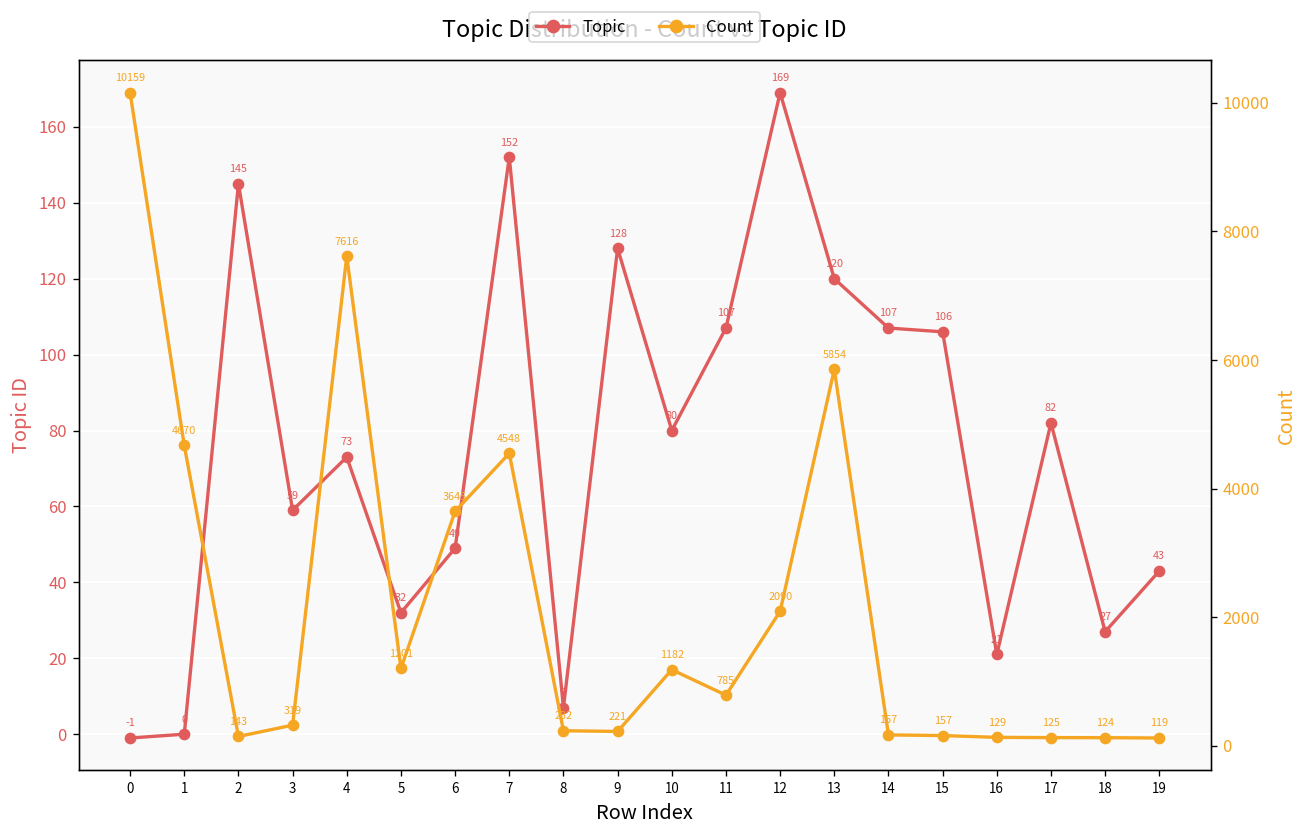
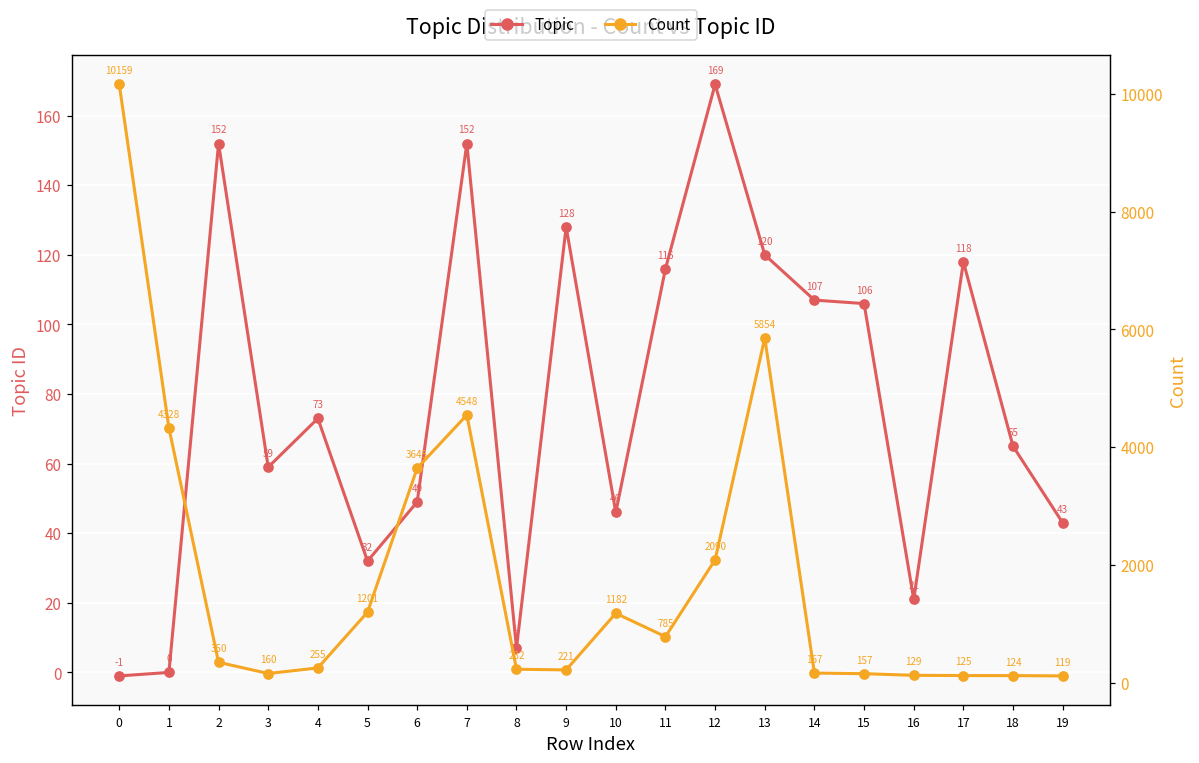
Topic, 2: 145 -> 152
Topic, 10: 80 -> 46
Topic, 11: 107 -> 116
Topic, 17: 82 -> 118
Topic, 18: 27 -> 65
Count, 1: 4670 -> 4328
Count, 2: 143 -> 350
Count, 3: 319 -> 160
Count, 4: 7616 -> 255
